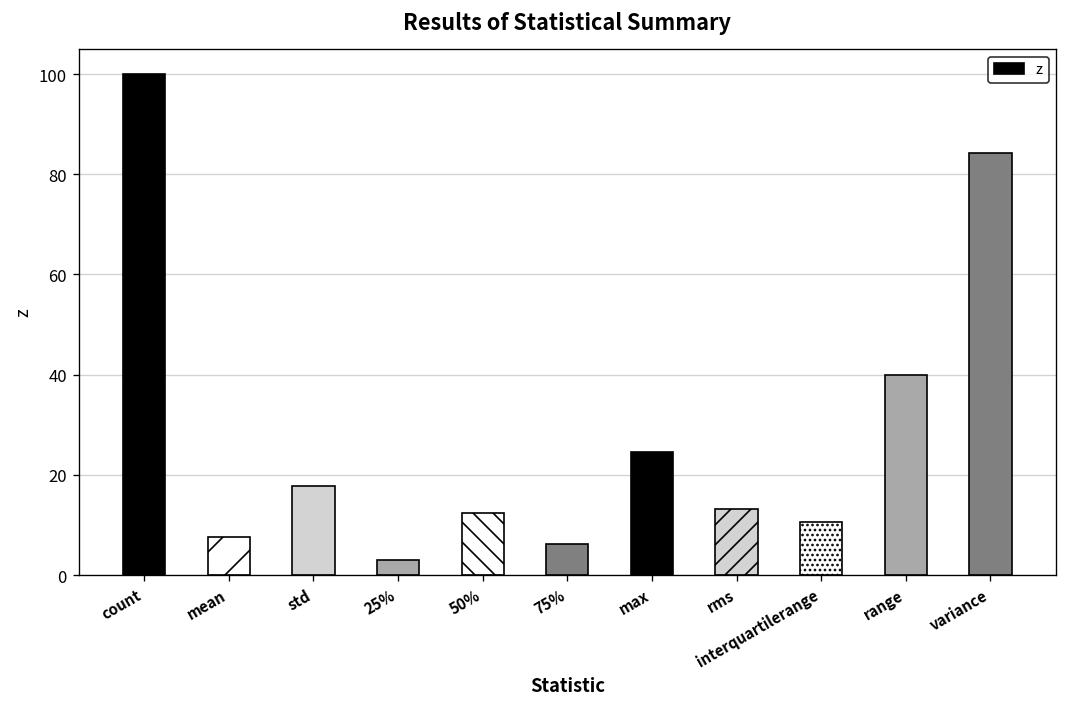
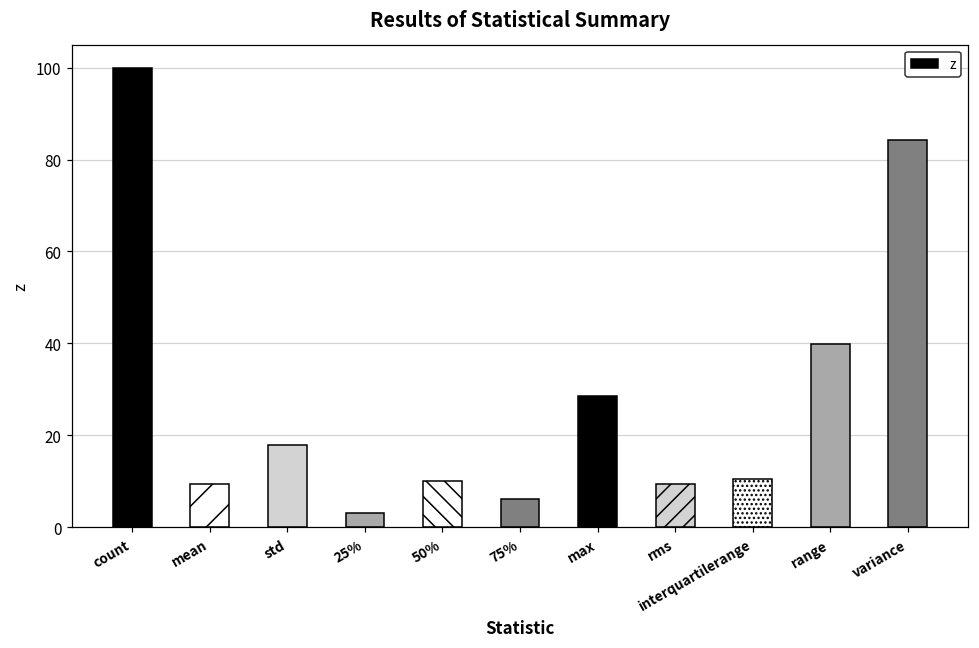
mean: 7 -> 9
50%: 12 -> 10
max: 25 -> 29
rms: 13 -> 9
